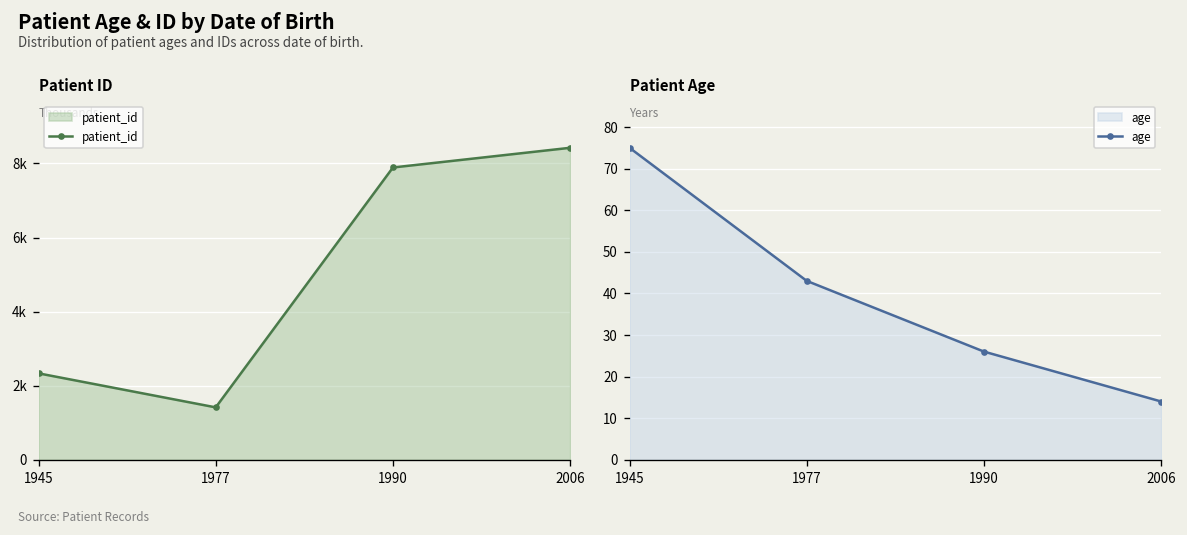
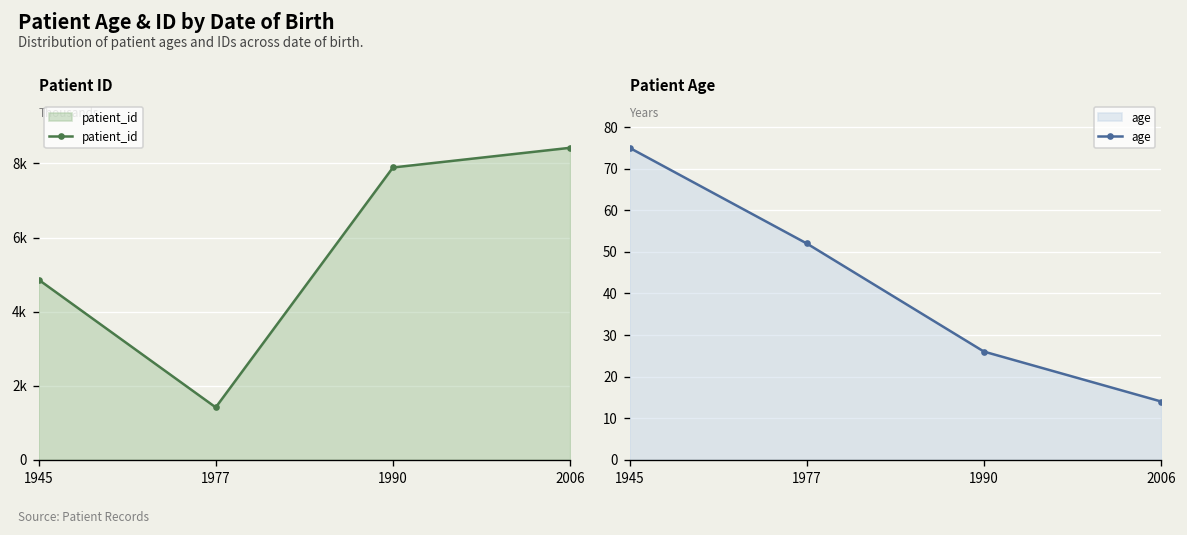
Patient ID, 1945: 2300 -> 4900
Patient Age, 1977: 43 -> 52
